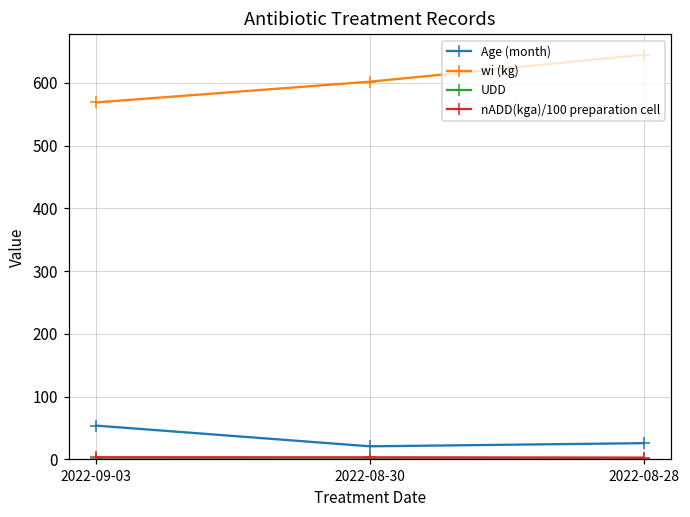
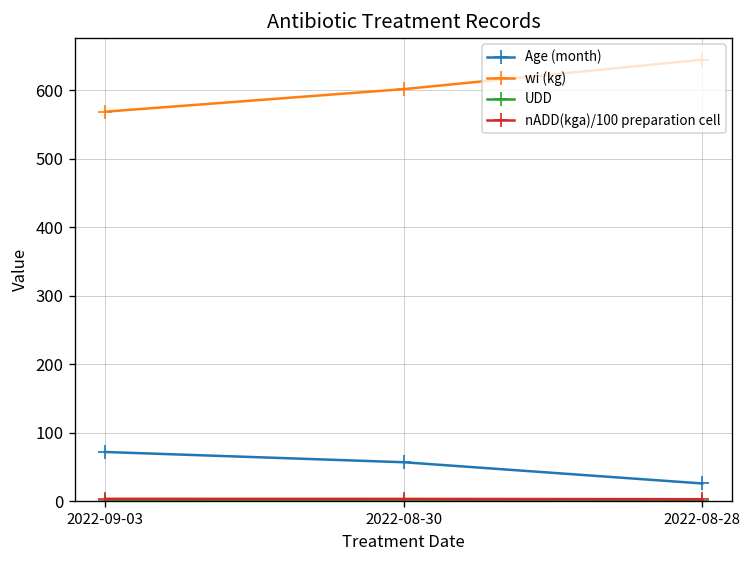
Age (month), 2022-09-03: 50 -> 70
Age (month), 2022-08-30: 20 -> 60
